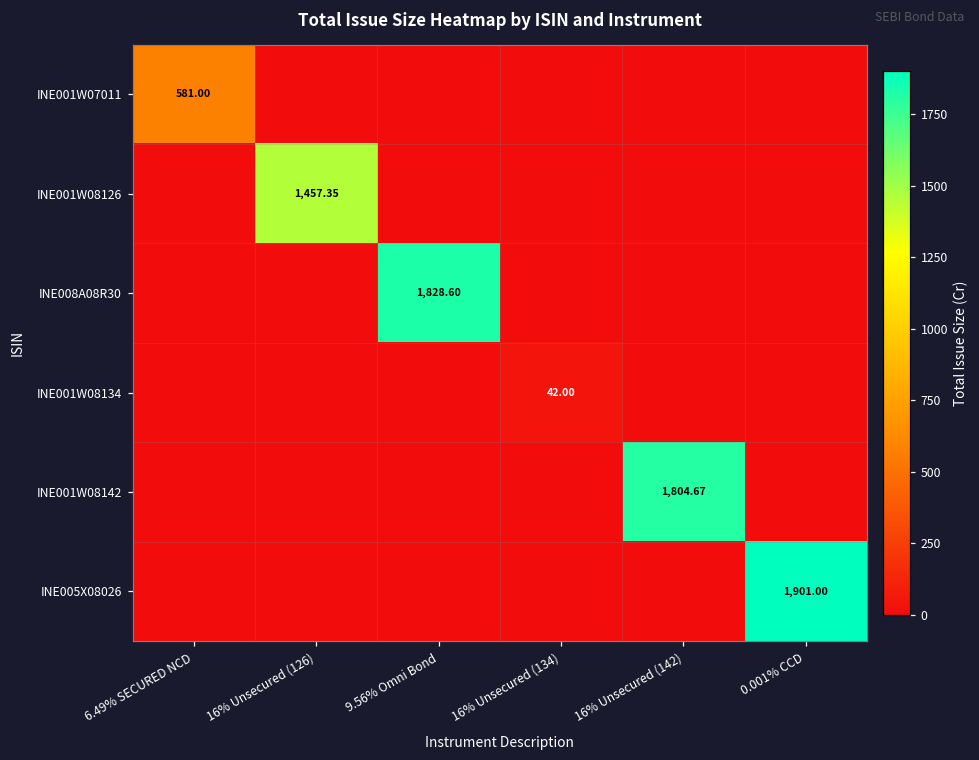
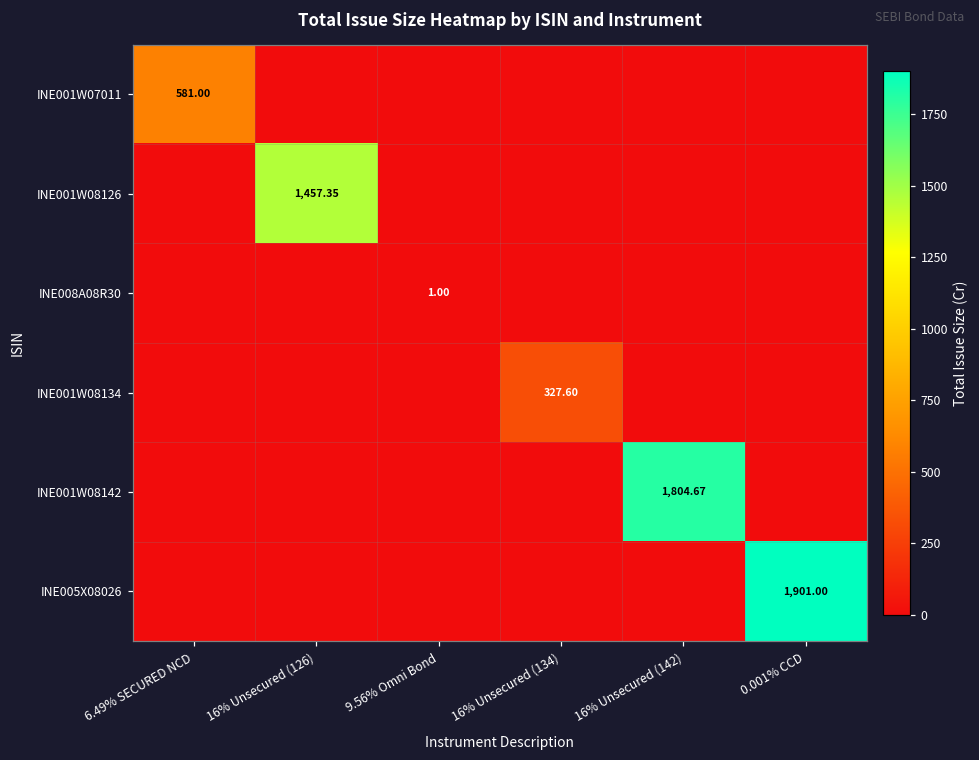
INE008A08R30, 9.56% Omni Bond: 1,828.60 -> 1.00
INE001W08134, 16% Unsecured (134): 42.00 -> 327.60
